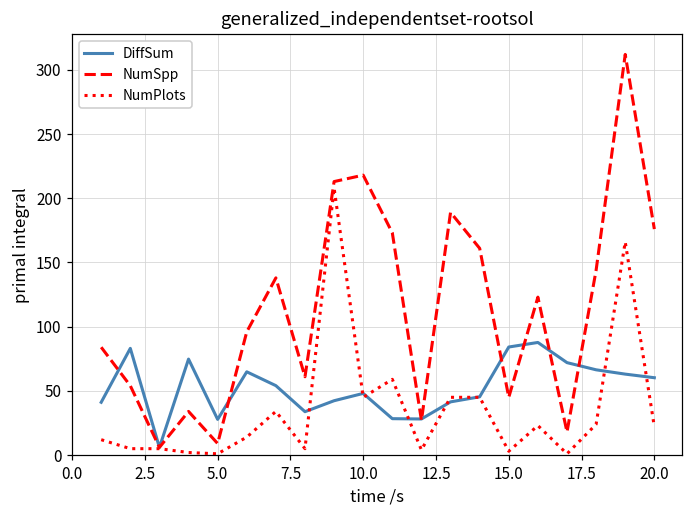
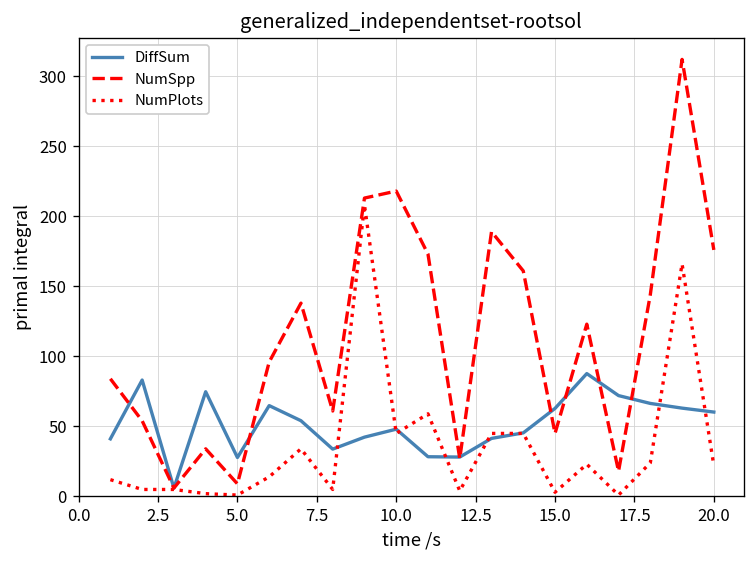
DiffSum, 15.0: 84 -> 63
